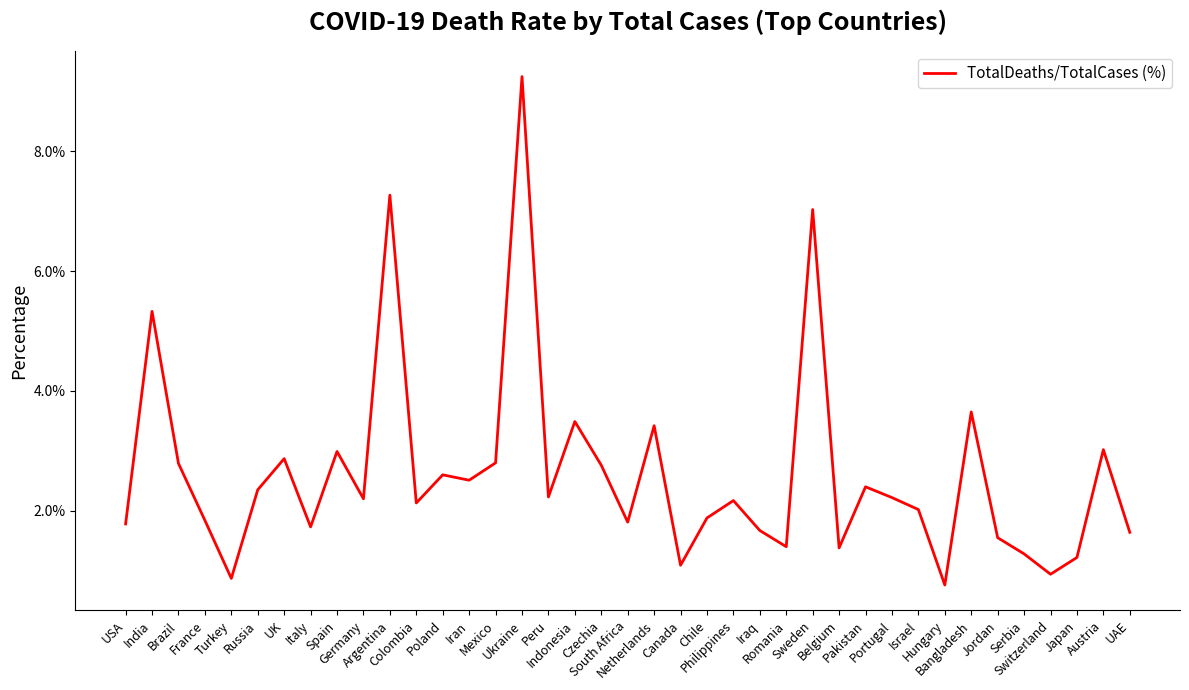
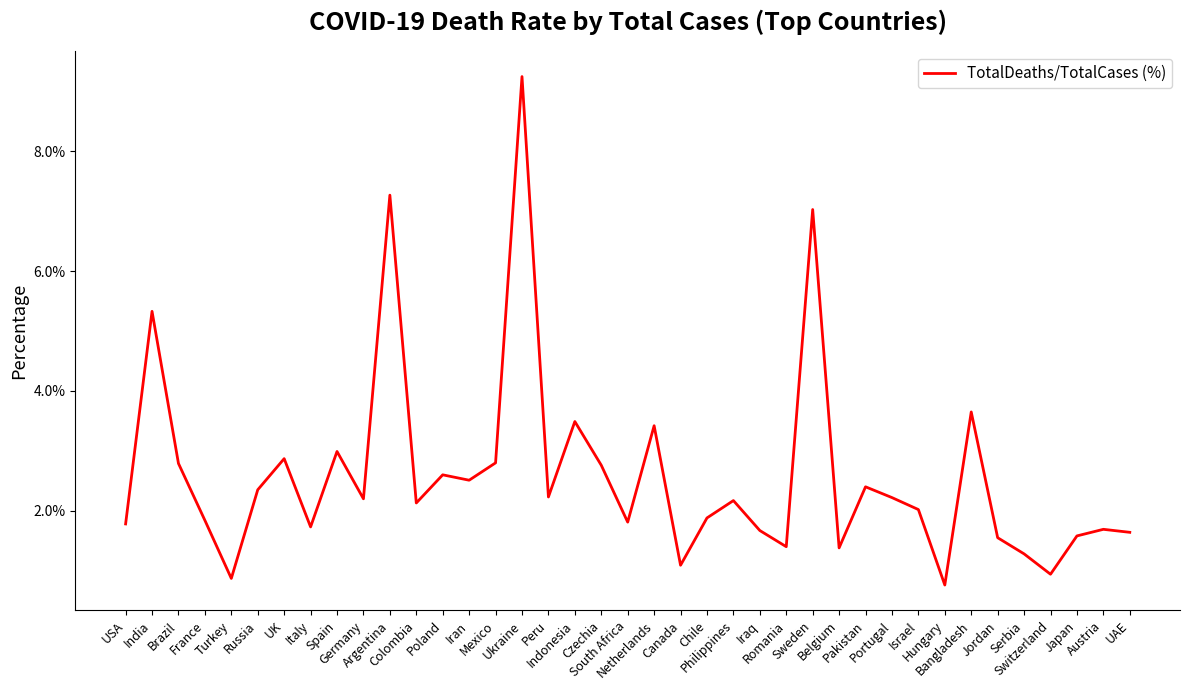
Japan: 1.2% -> 1.6%
Austria: 3.0% -> 1.7%
